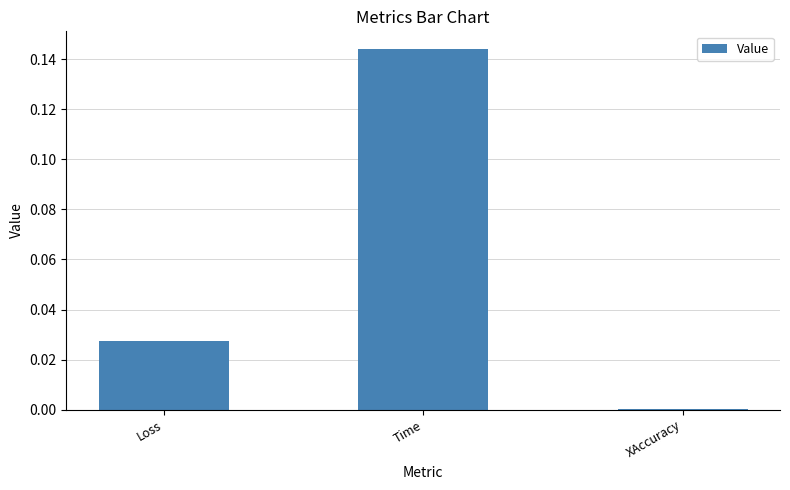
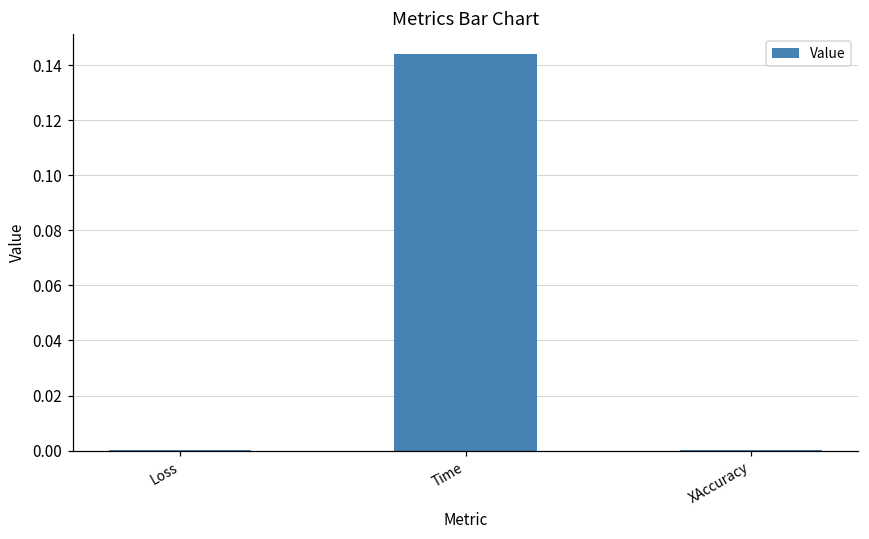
Loss: 0.027 -> 0.000
